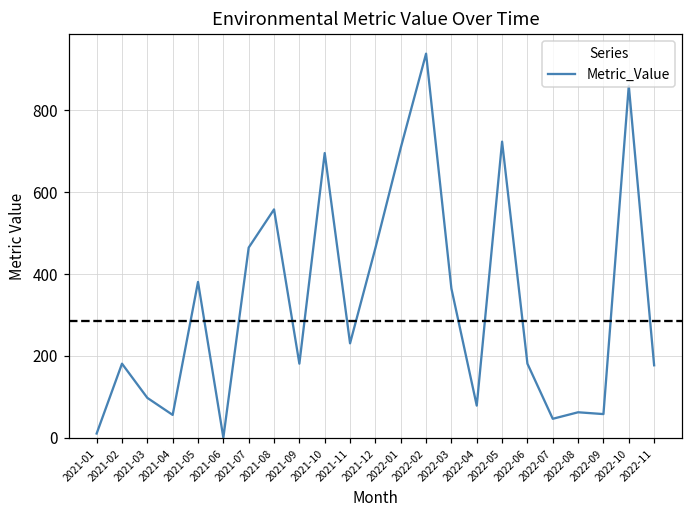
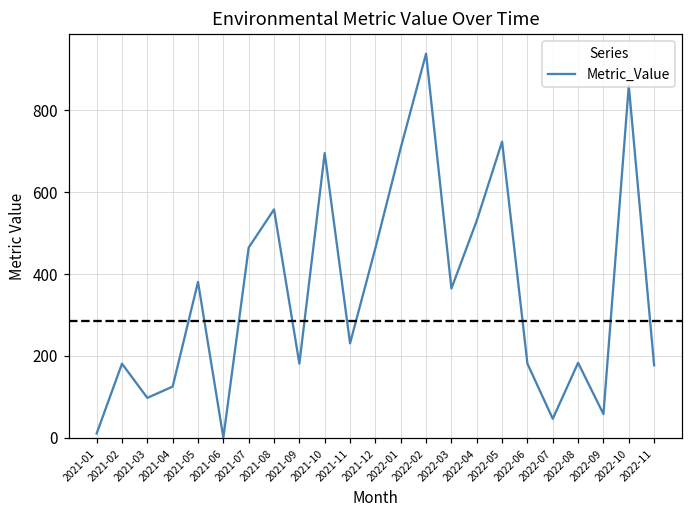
2021-04: 60 -> 130
2022-04: 80 -> 530
2022-08: 60 -> 180
